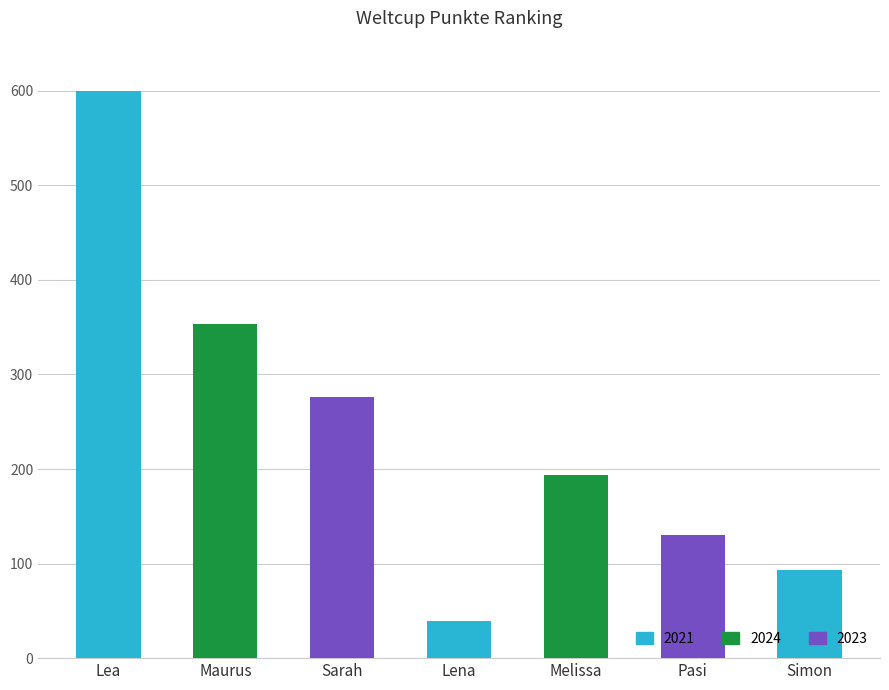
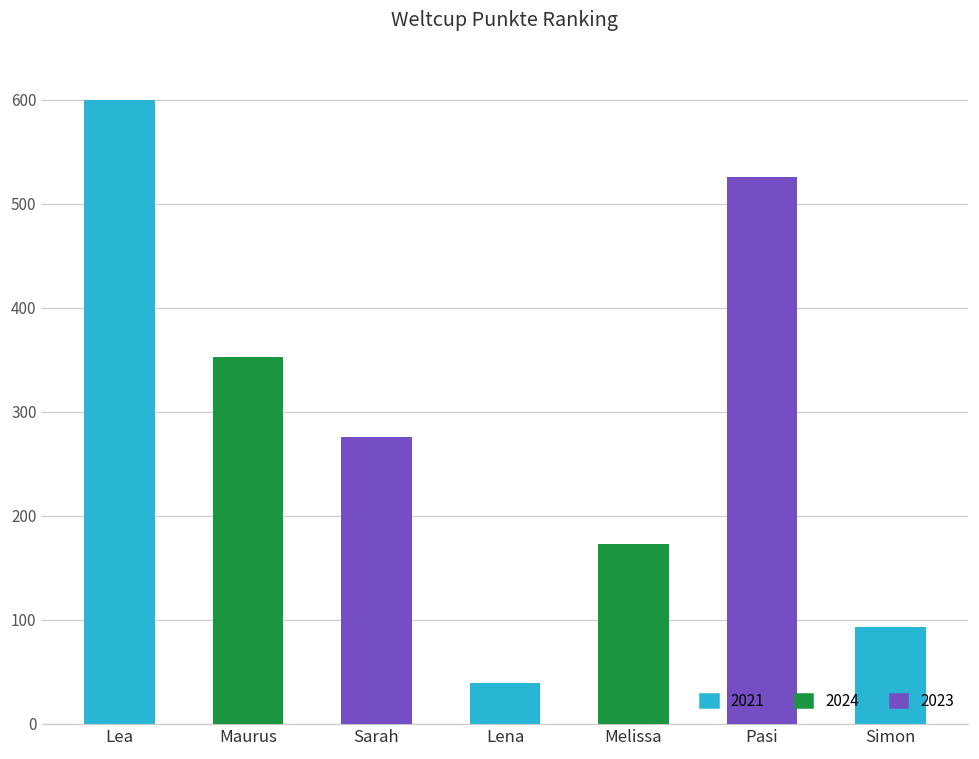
Melissa: 190 -> 170
Pasi: 130 -> 530
